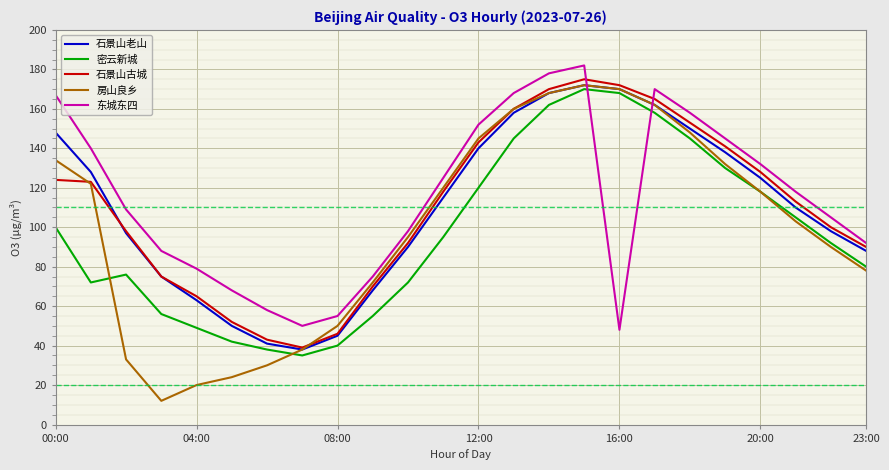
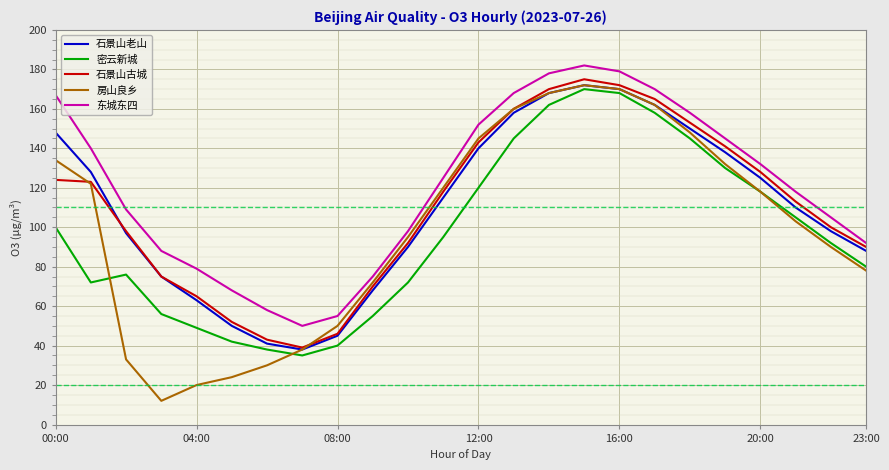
东城东四, 16:00: 48 -> 179
